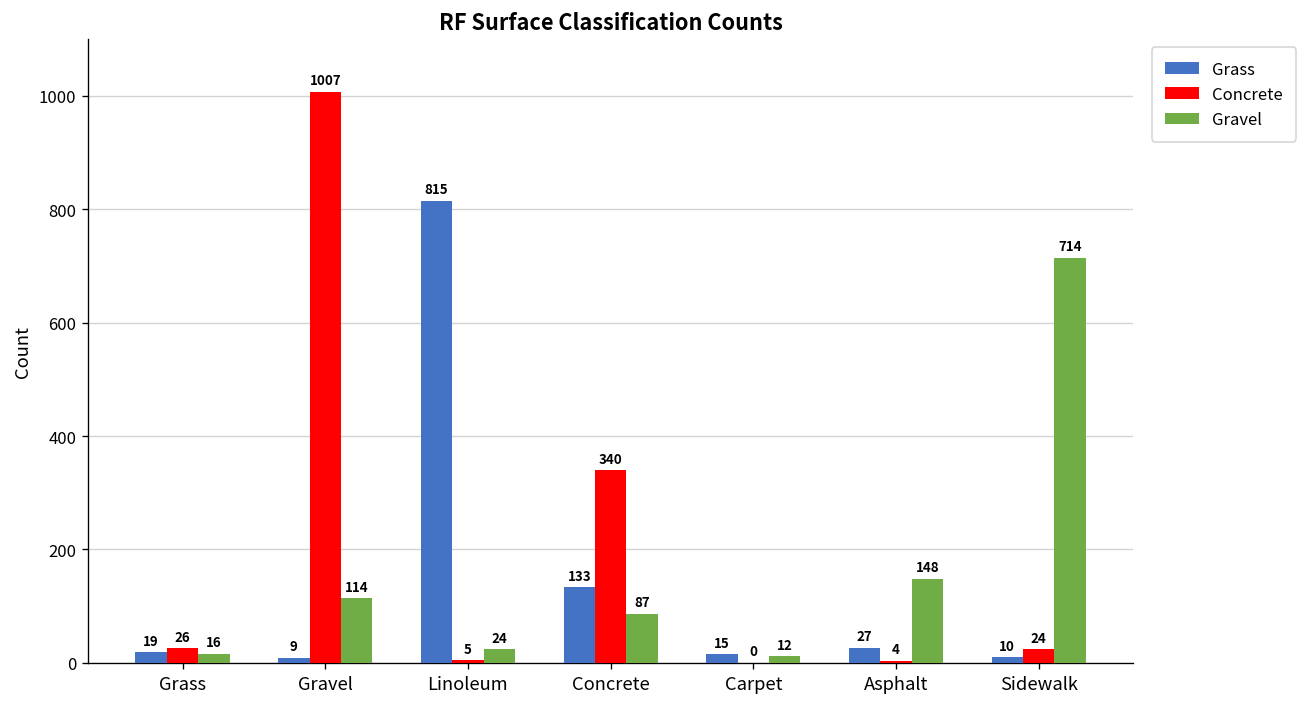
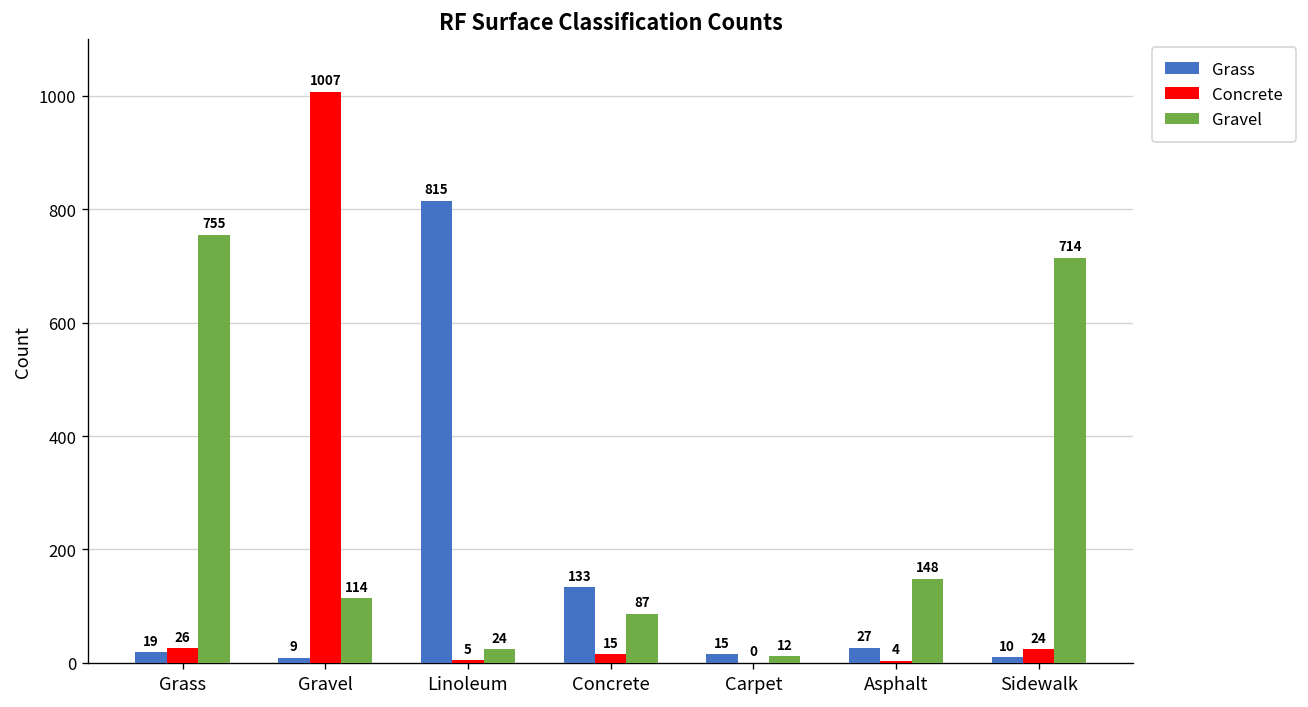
Gravel, Grass: 16 -> 755
Concrete, Concrete: 340 -> 15
